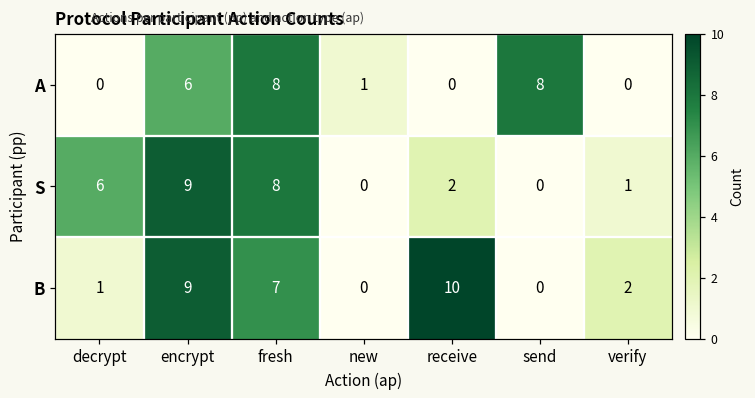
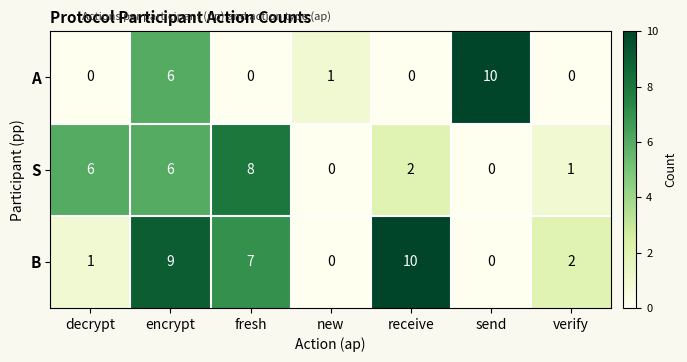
A, fresh: 8 -> 0
A, send: 8 -> 10
S, encrypt: 9 -> 6
